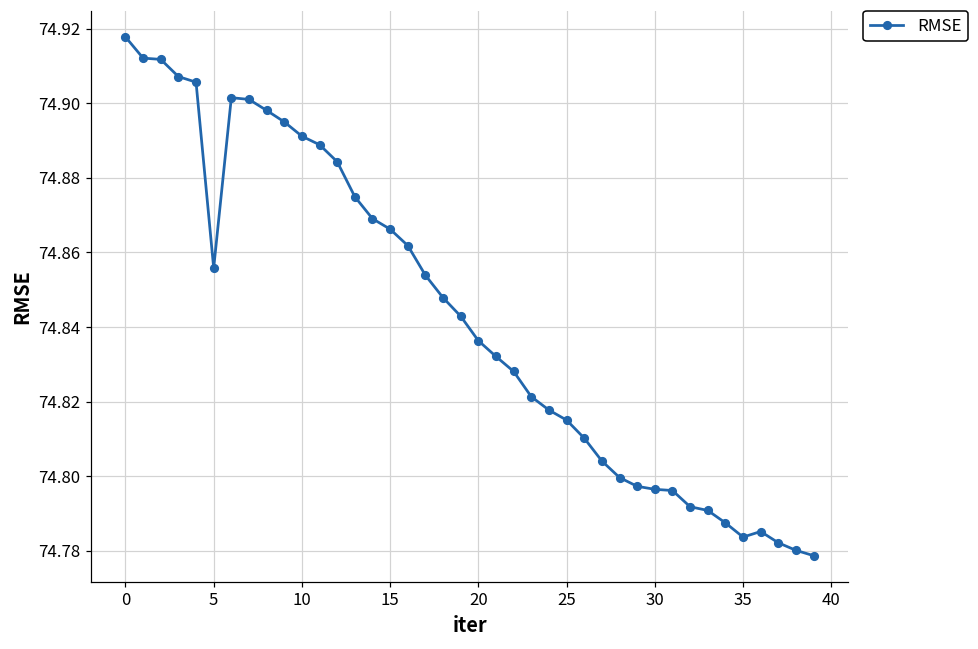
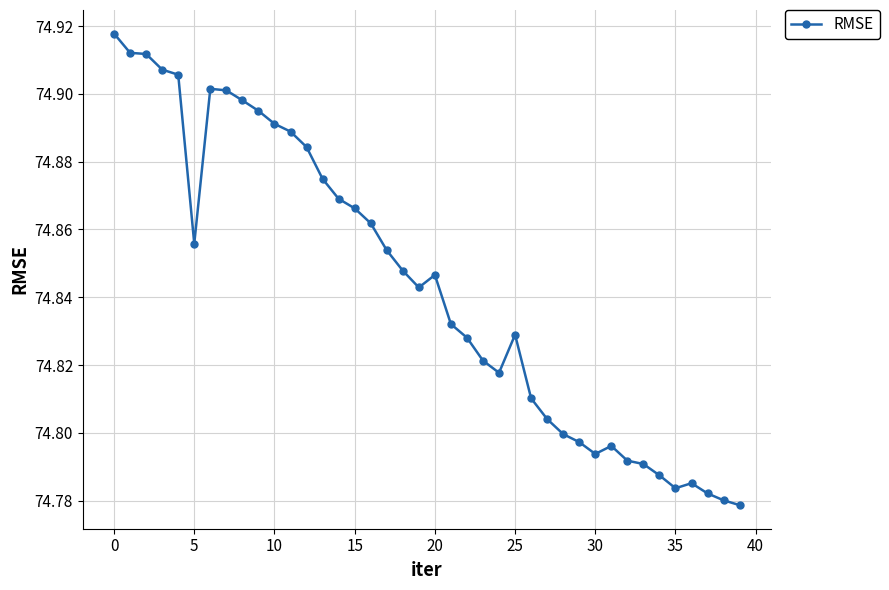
20: 74.836 -> 74.847
25: 74.815 -> 74.829
30: 74.796 -> 74.794
